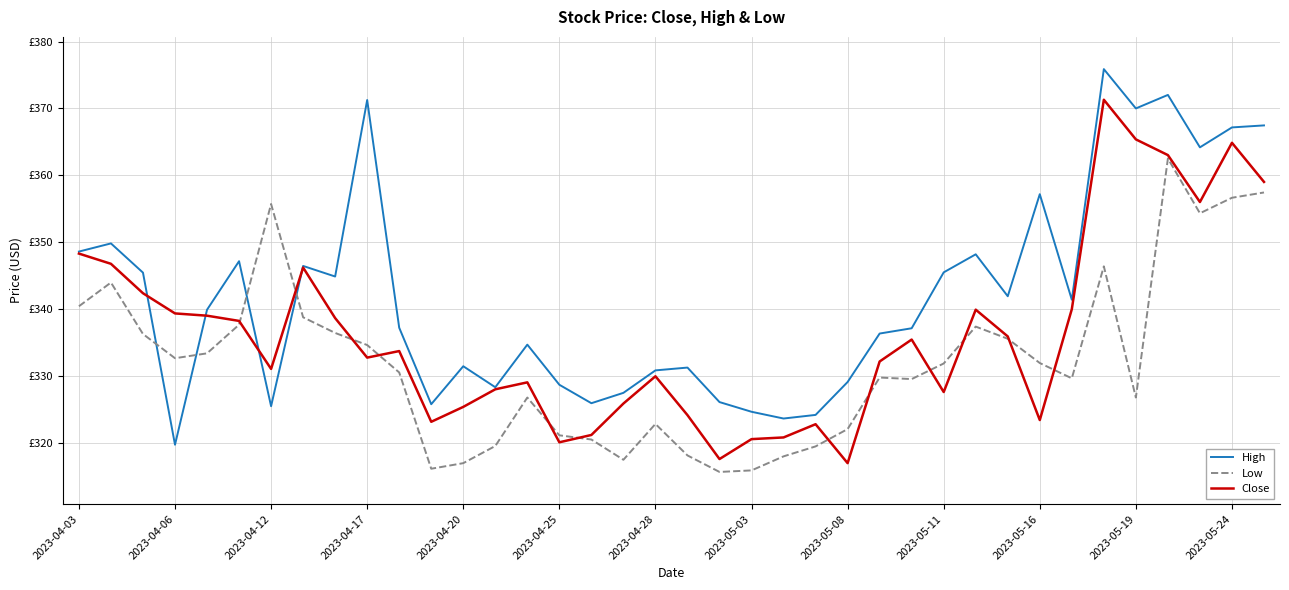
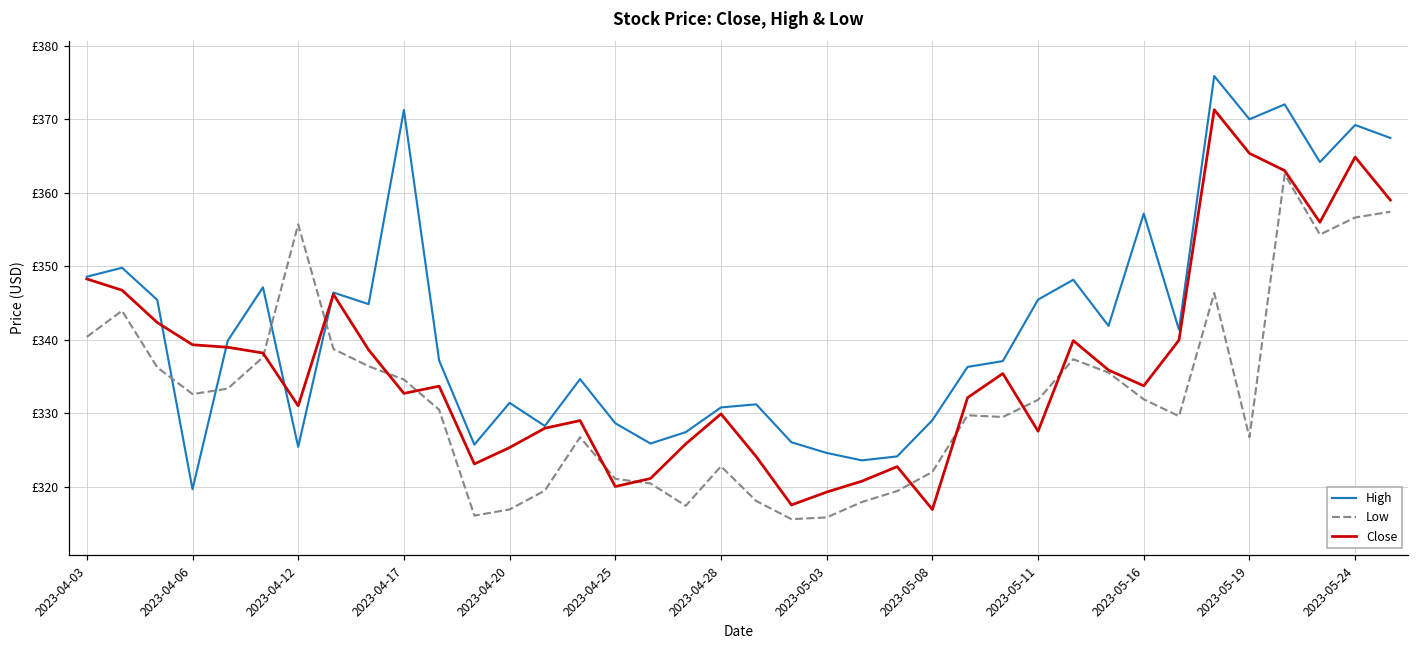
Close, 2023-05-03: £321 -> £319
Close, 2023-05-16: £323 -> £334
High, 2023-05-24: £367 -> £369
